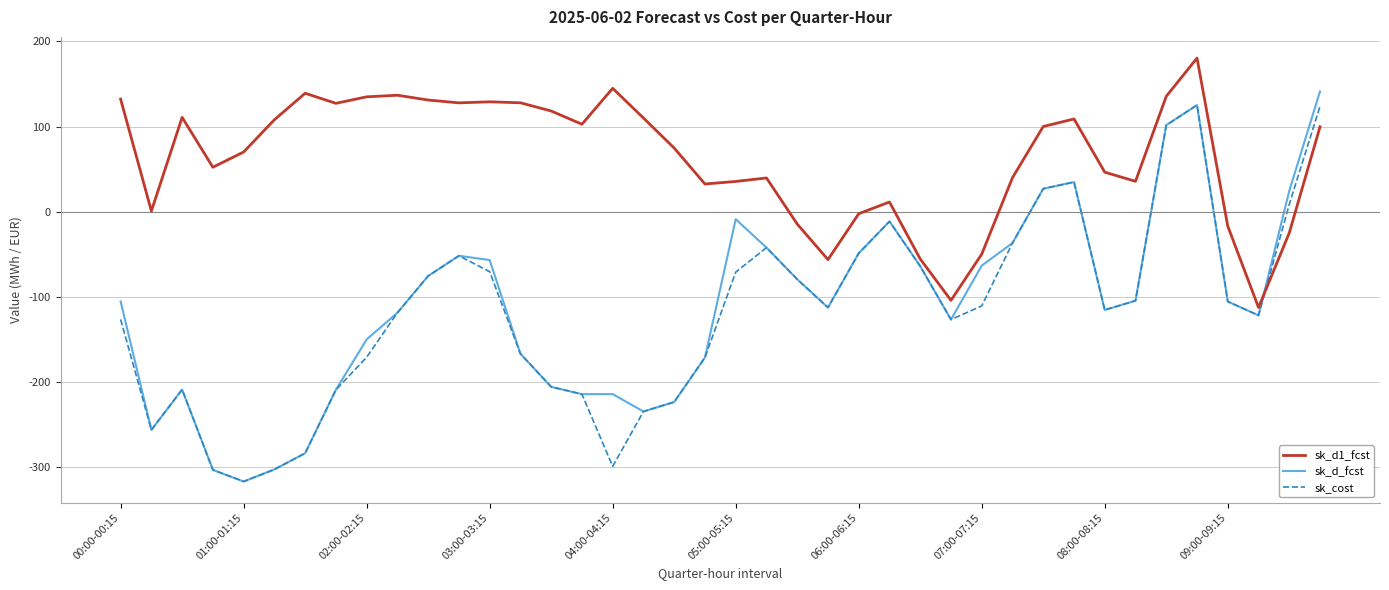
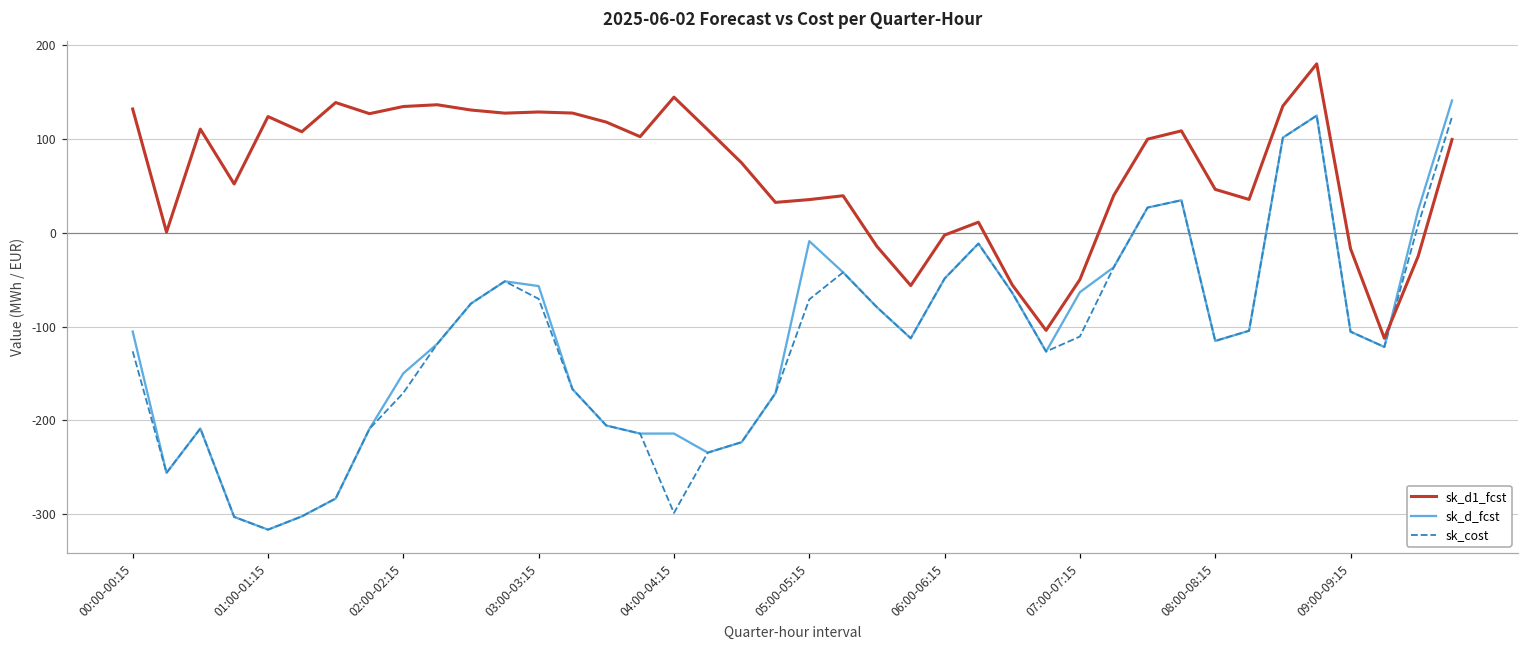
sk_d1_fcst, 01:00-01:15: 70 -> 120
